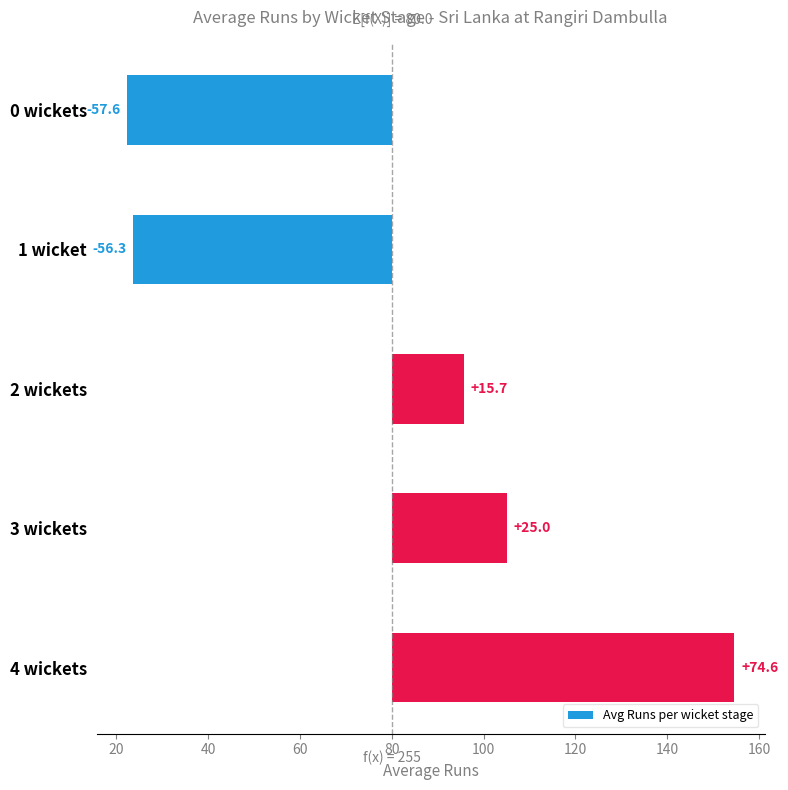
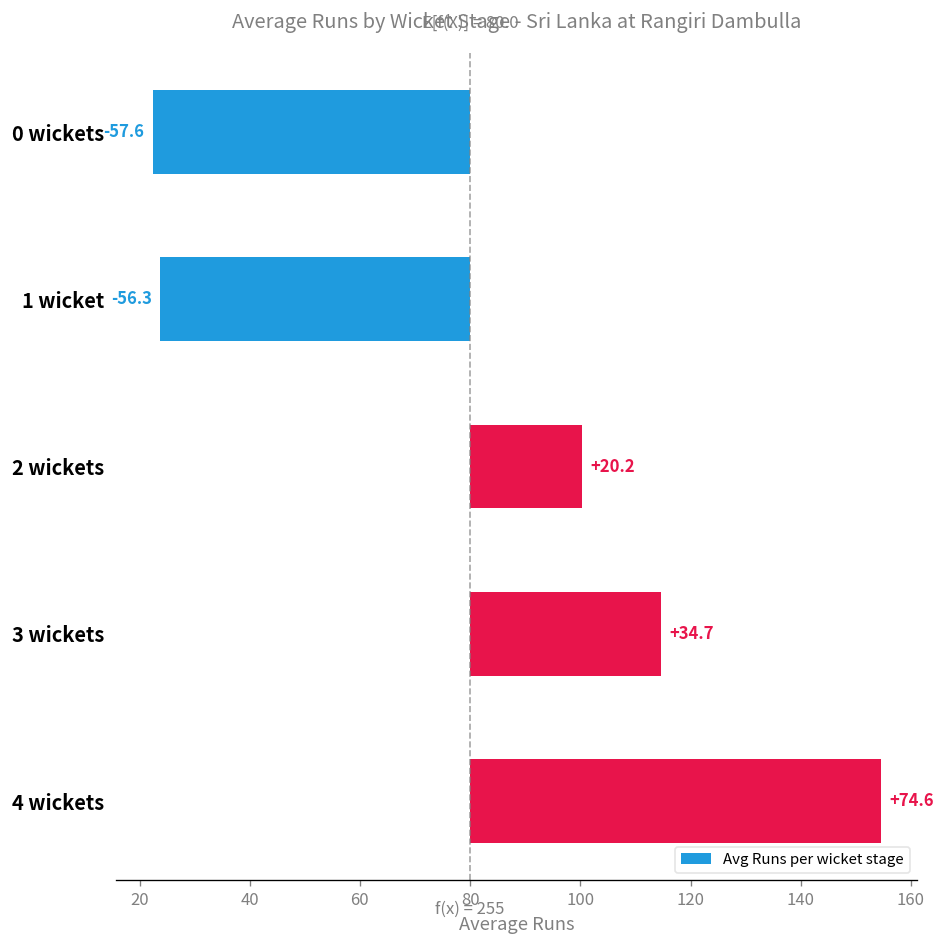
2 wickets: +15.7 -> +20.2
3 wickets: +25.0 -> +34.7
